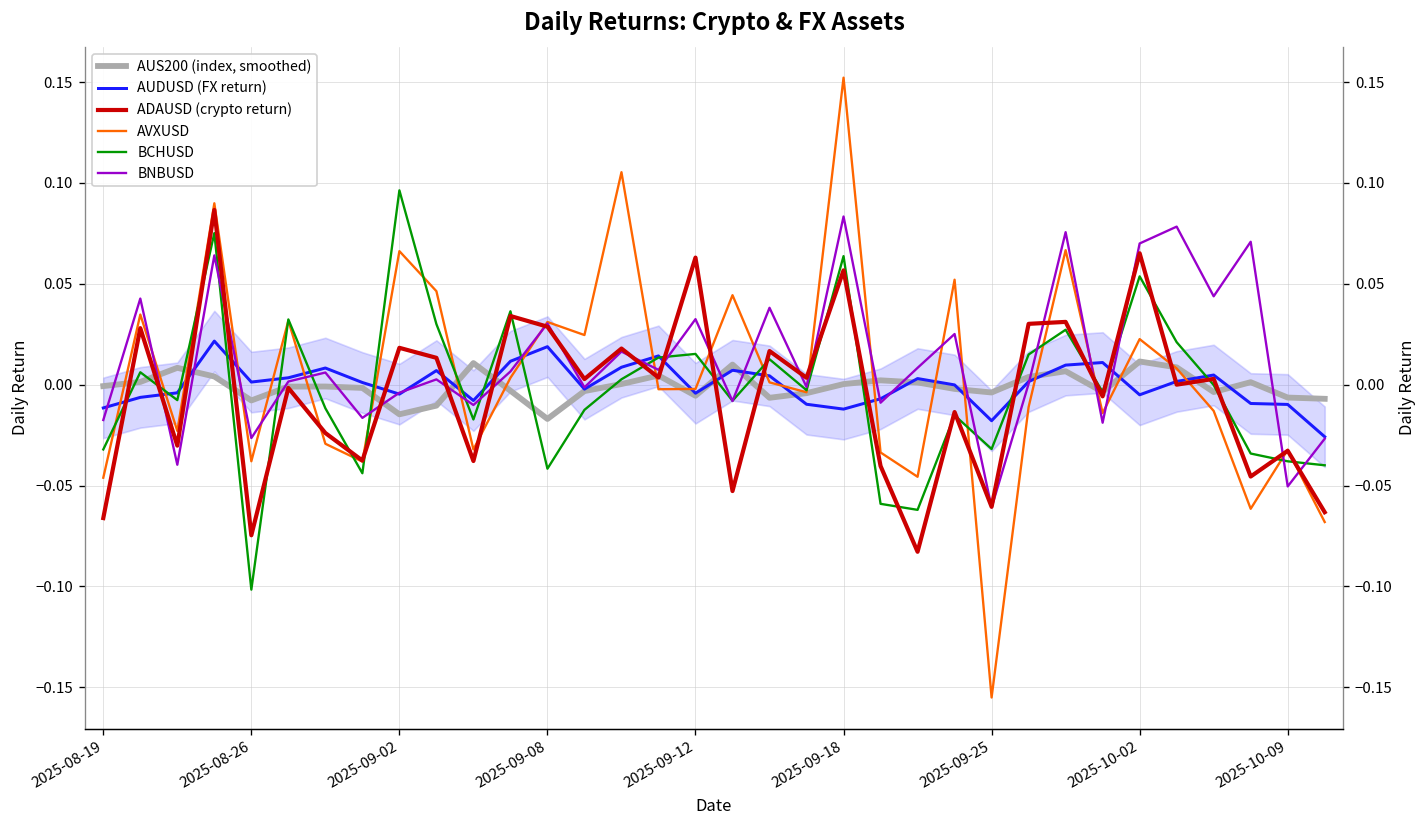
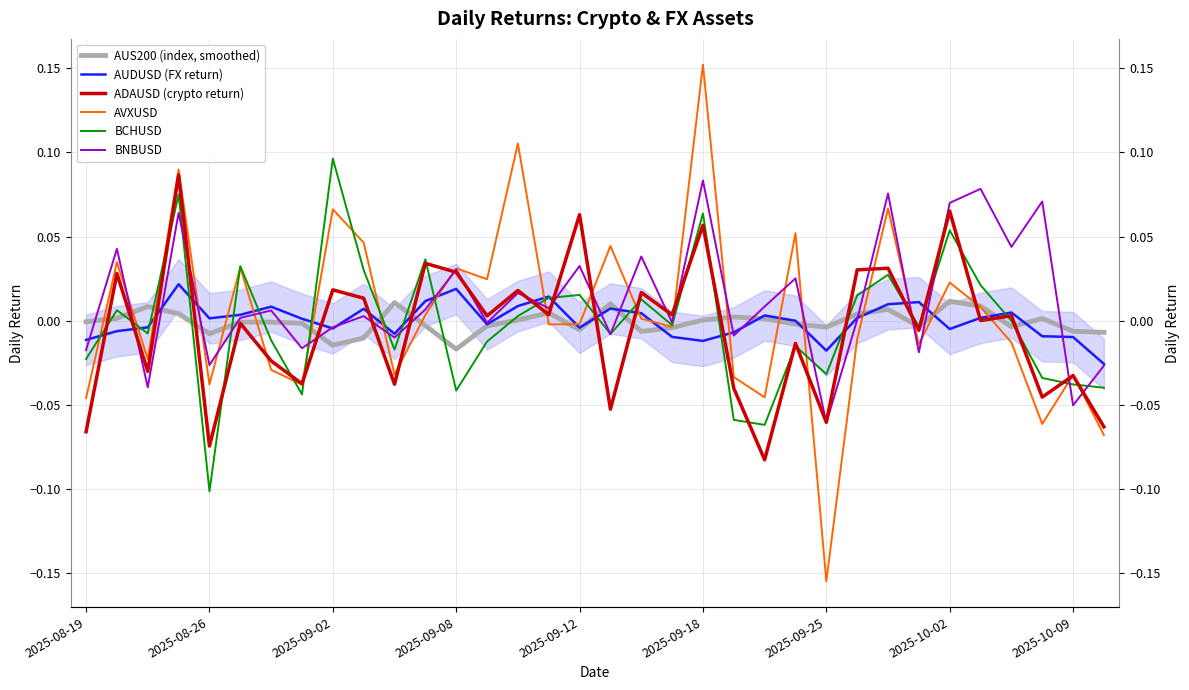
BCHUSD, 2025-08-19: -0.032 -> -0.023
